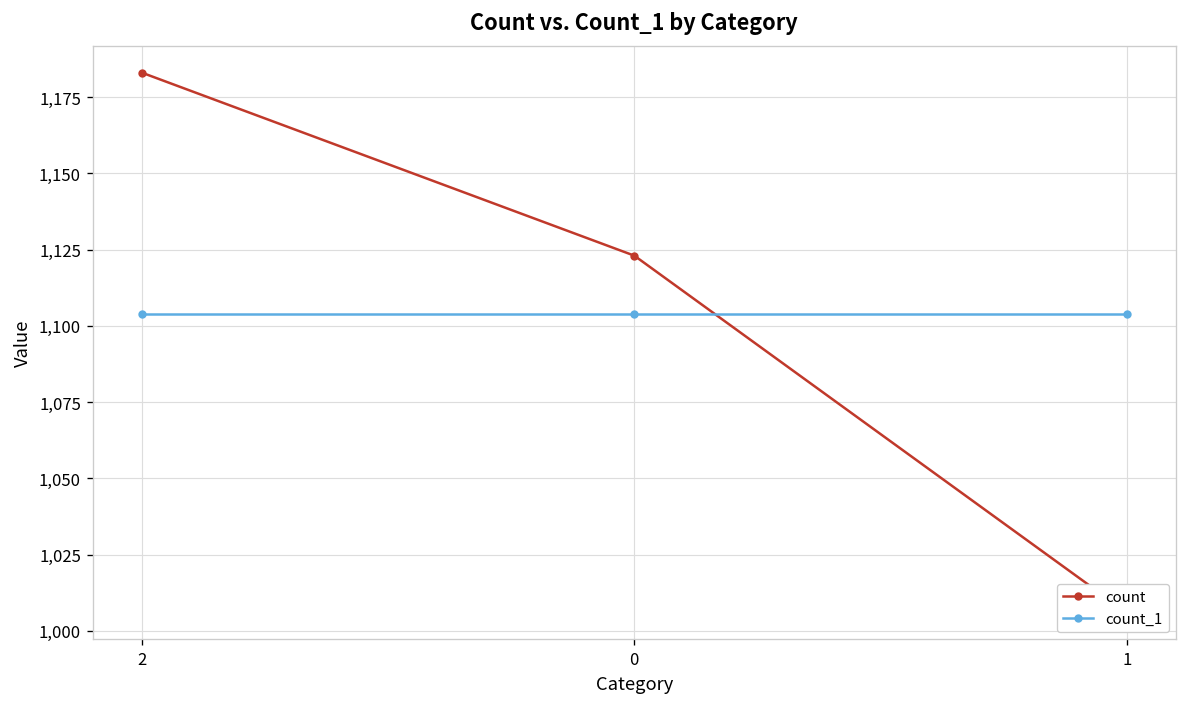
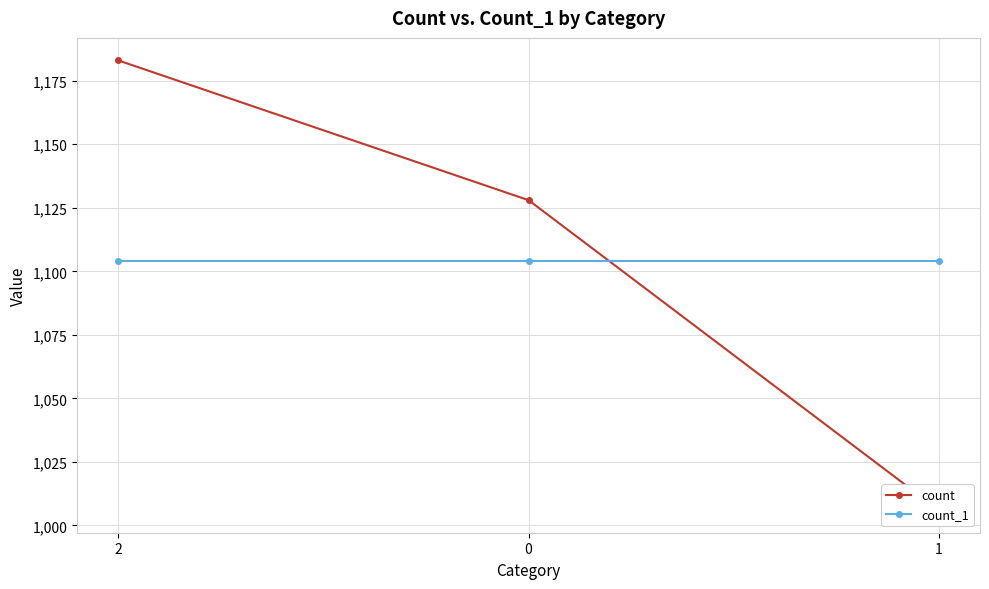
count, 0: 1,123 -> 1,128
